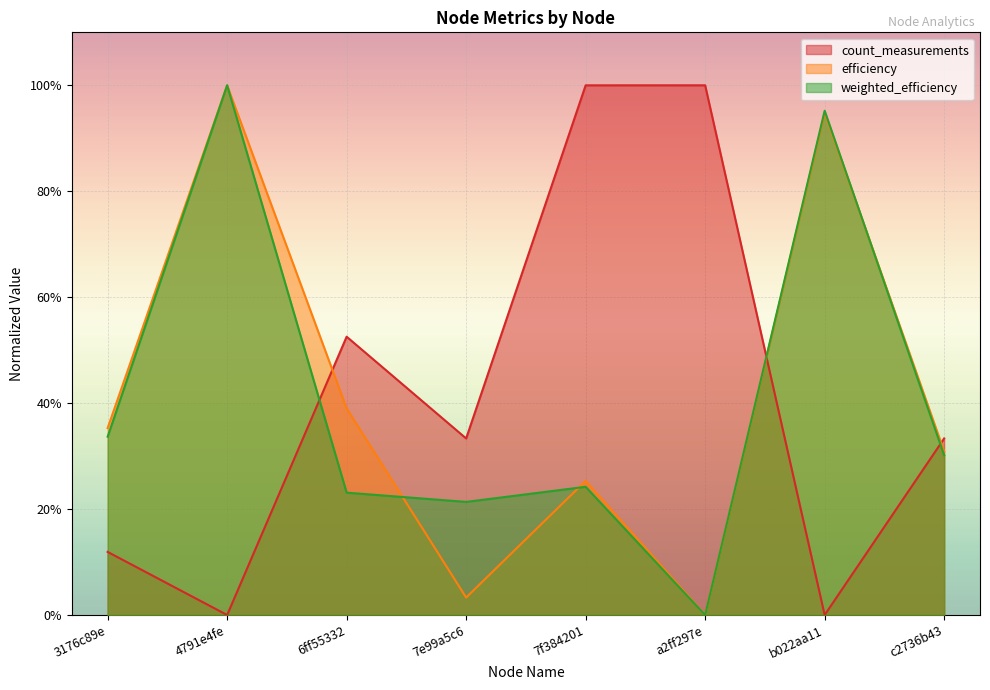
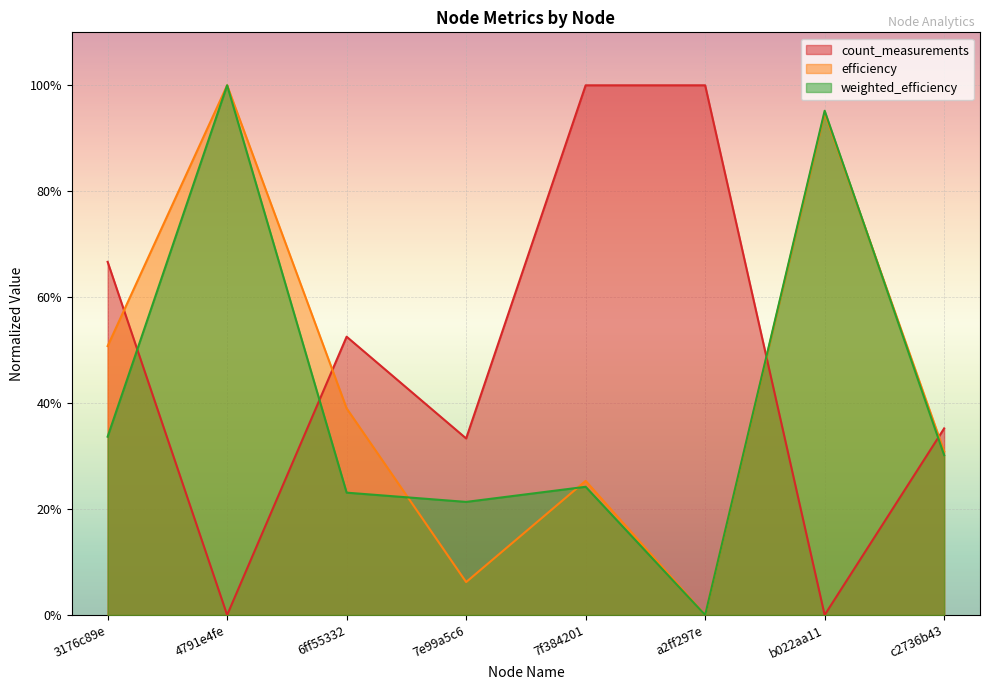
count_measurements, 3176c89e: 12% -> 67%
efficiency, 3176c89e: 35% -> 51%
efficiency, 7e99a5c6: 3% -> 6%
count_measurements, c2736b43: 33% -> 35%
